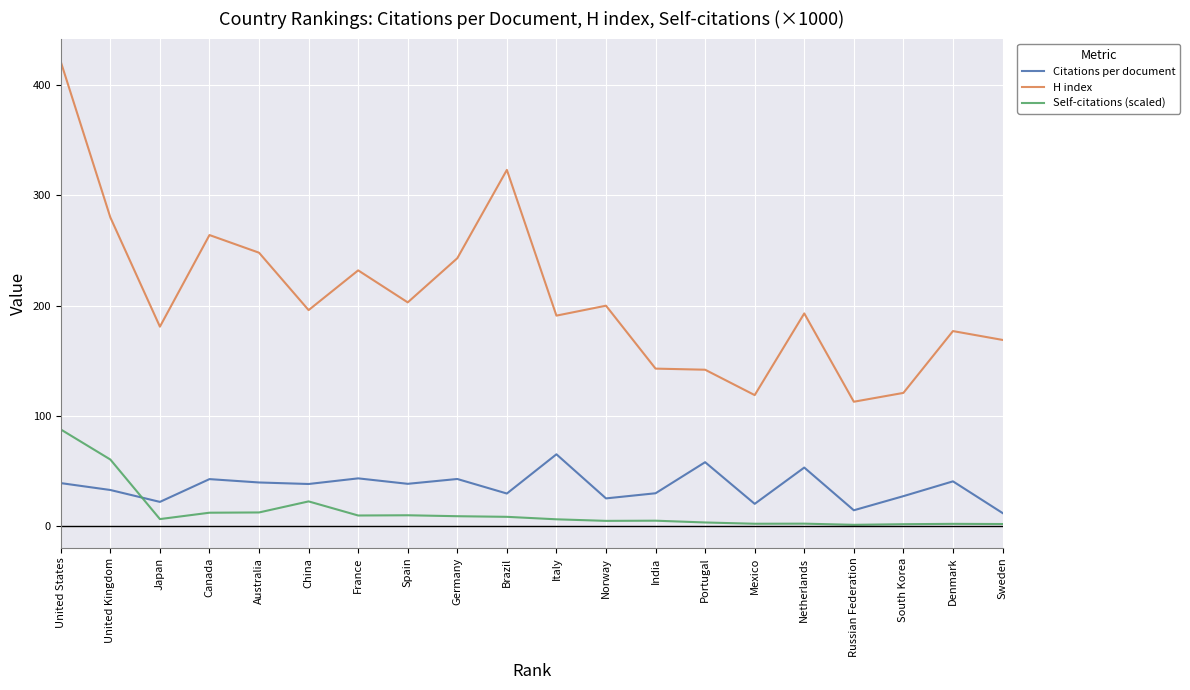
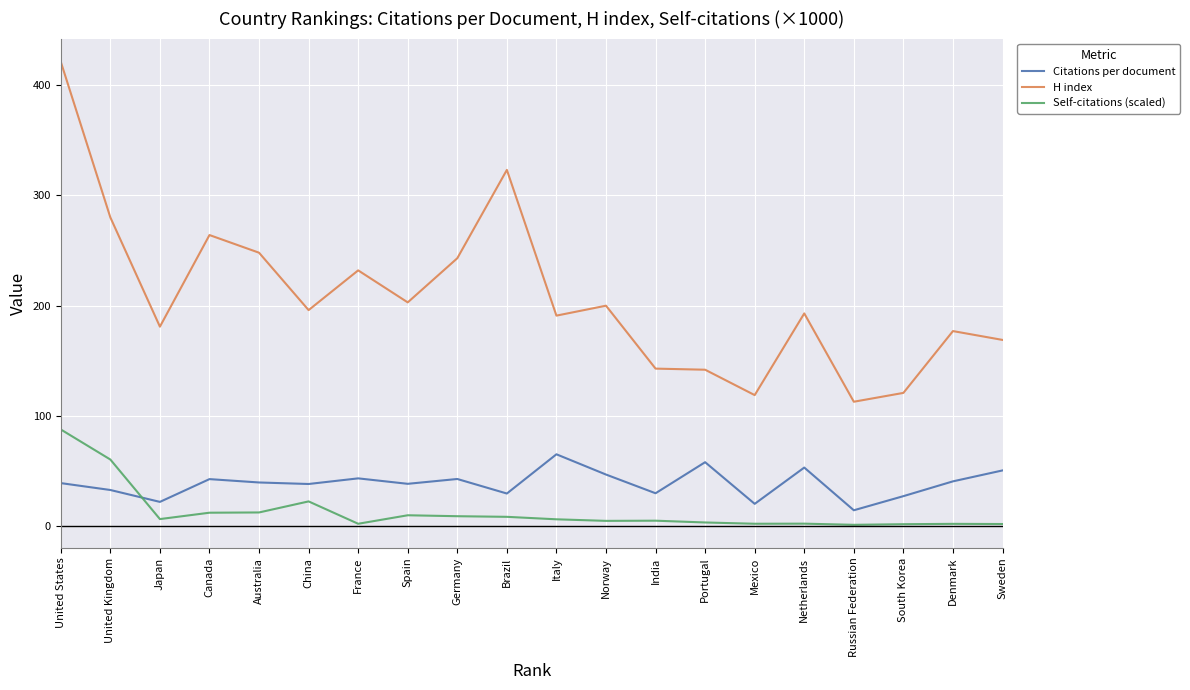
Self-citations (scaled), France: 10 -> 2
Citations per document, Norway: 25 -> 47
Citations per document, Sweden: 12 -> 51
